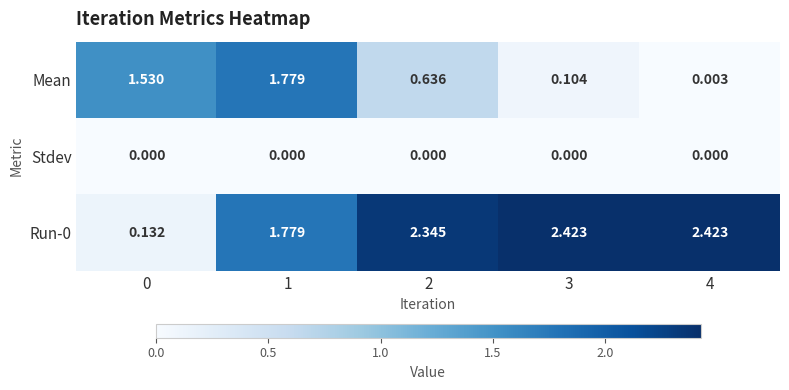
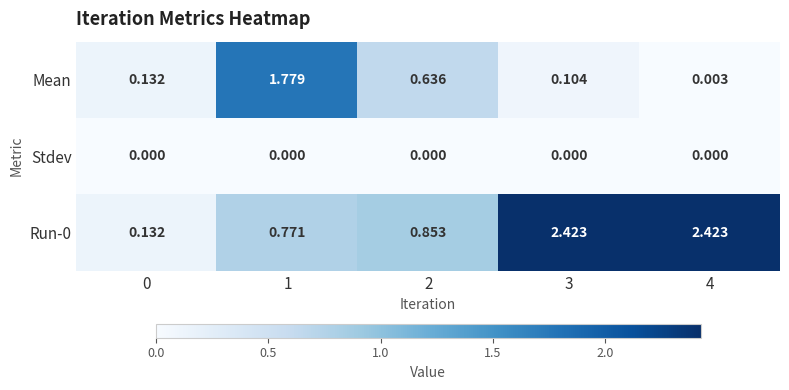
Mean, 0: 1.530 -> 0.132
Run-0, 1: 1.779 -> 0.771
Run-0, 2: 2.345 -> 0.853
